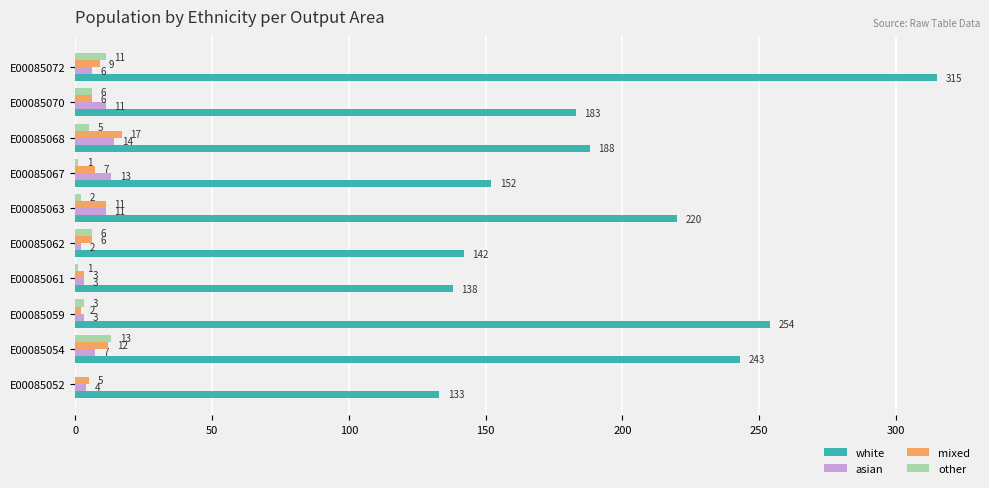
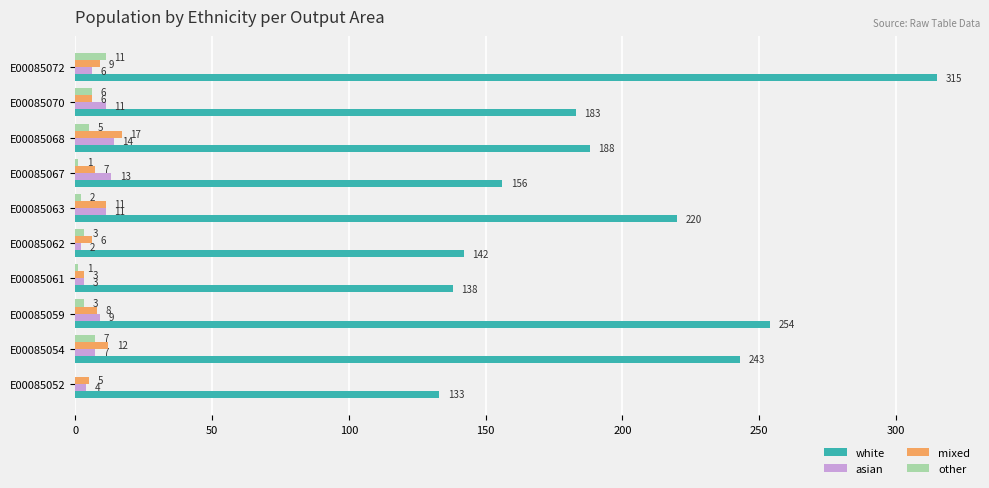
white, E00085067: 152 -> 156
other, E00085062: 6 -> 3
mixed, E00085059: 2 -> 8
asian, E00085059: 3 -> 9
other, E00085054: 13 -> 7
